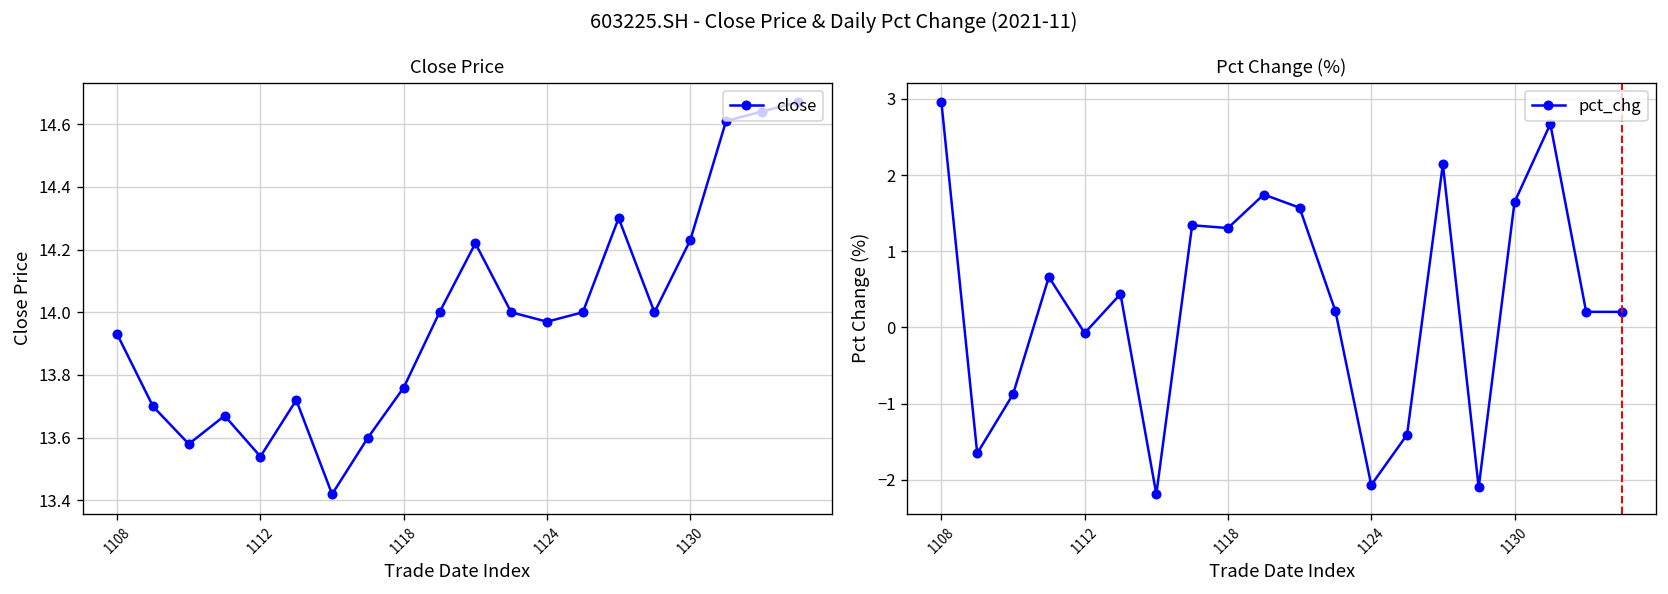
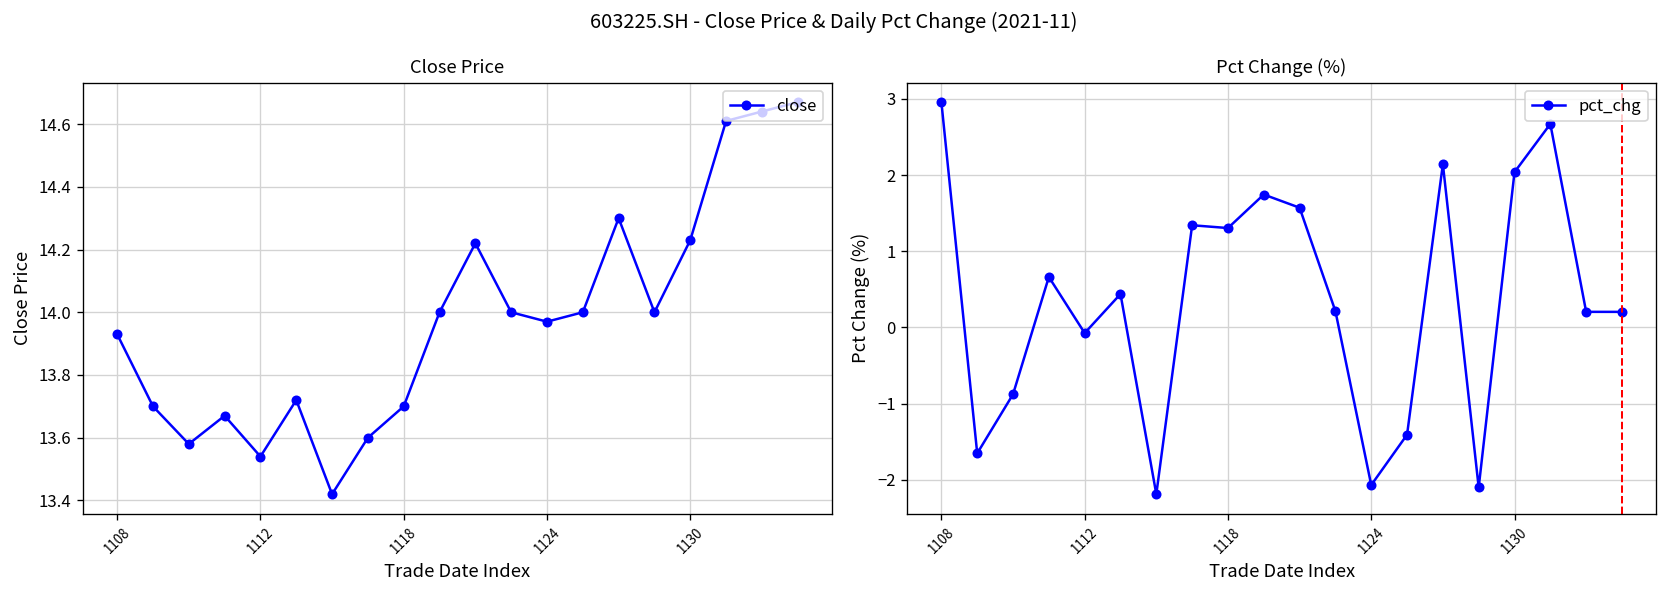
Close Price, 1118: 13.76 -> 13.70
Pct Change (%), 1130: 1.6 -> 2.0
